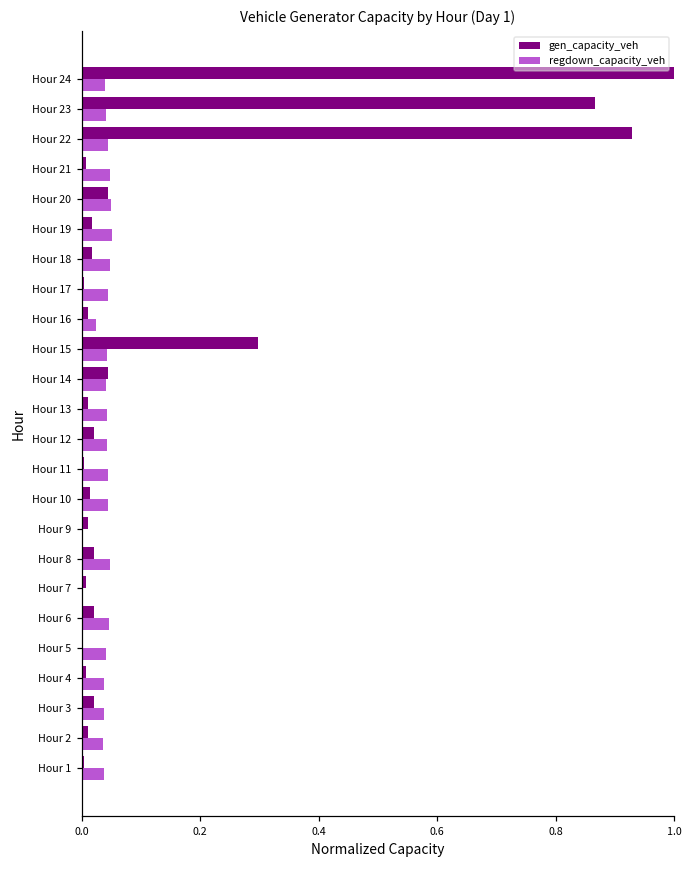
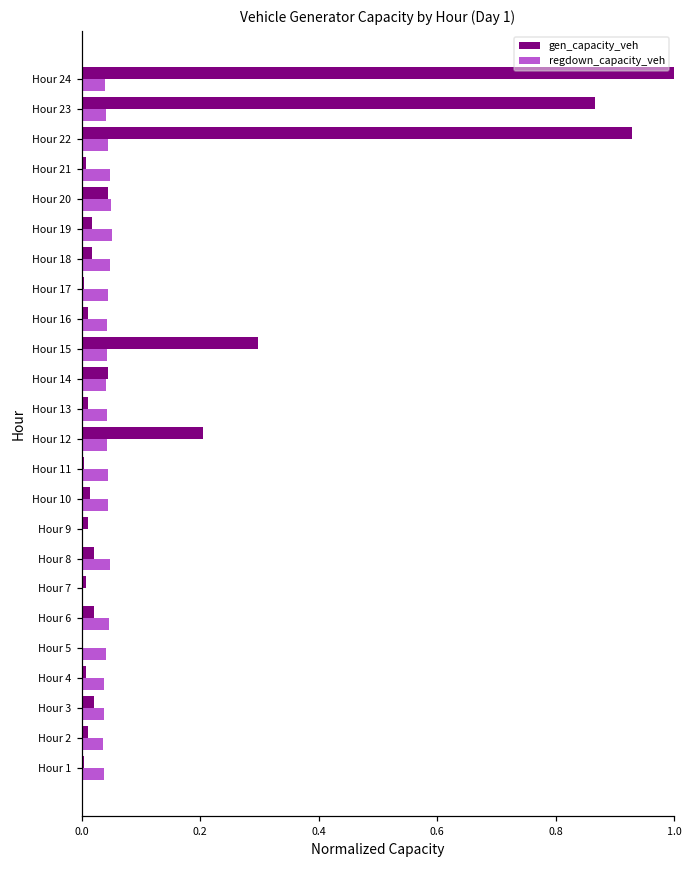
regdown_capacity_veh, Hour 16: 0.02 -> 0.04
gen_capacity_veh, Hour 12: 0.02 -> 0.20
